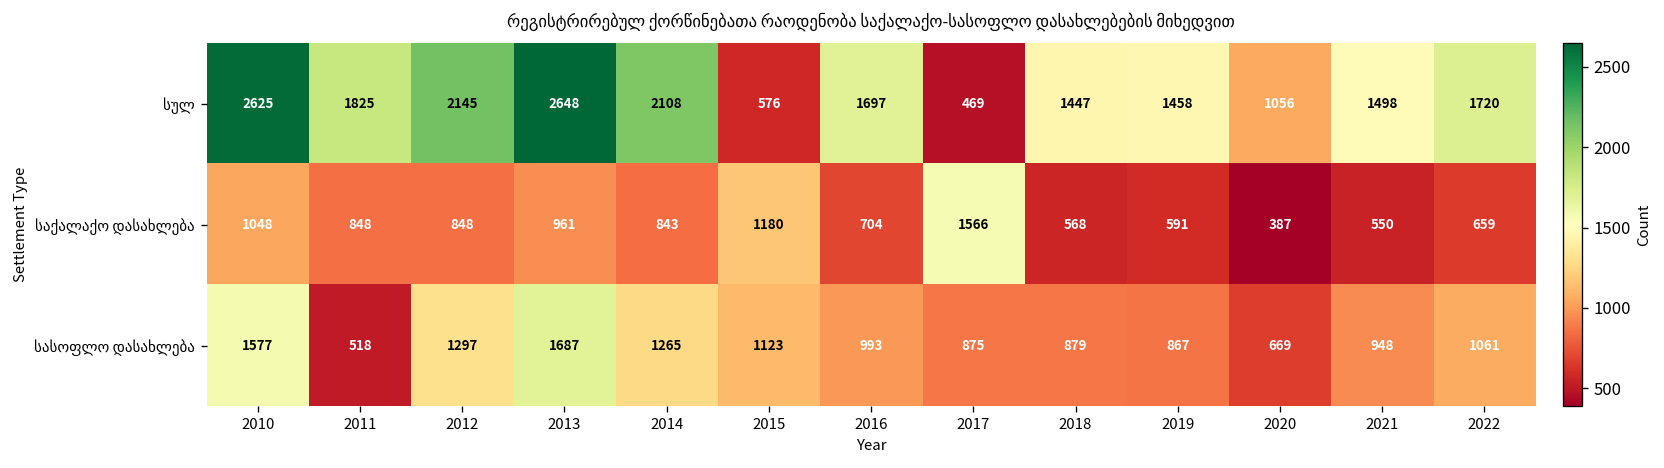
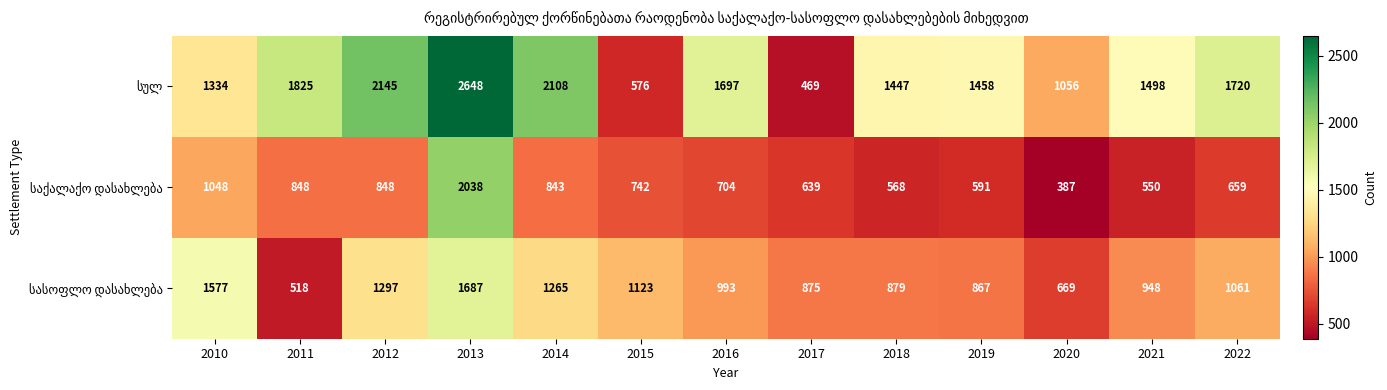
სულ, 2010: 2625 -> 1334
საქალაქო დასახლება, 2013: 961 -> 2038
საქალაქო დასახლება, 2015: 1180 -> 742
საქალაქო დასახლება, 2017: 1566 -> 639
